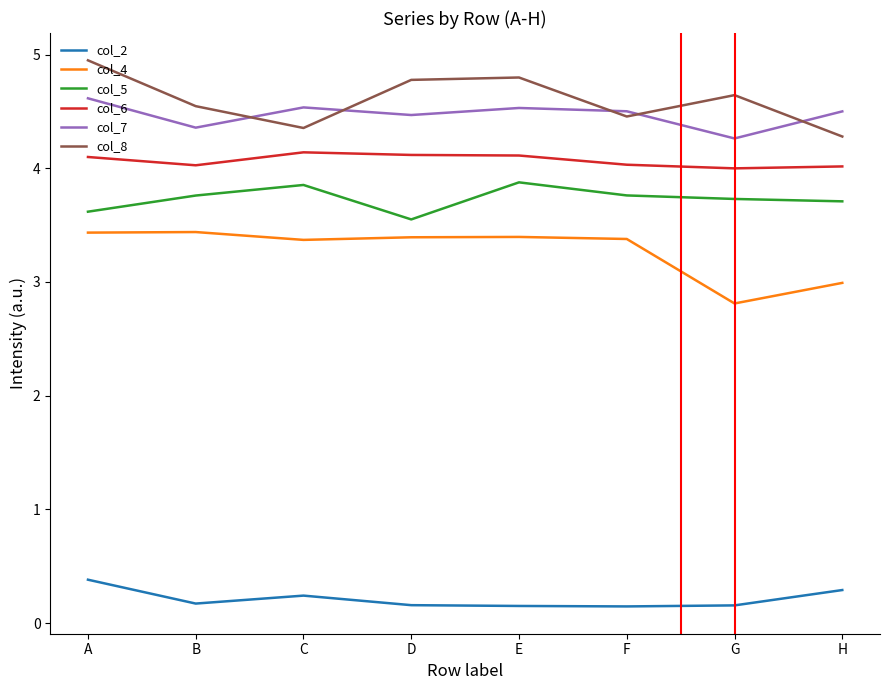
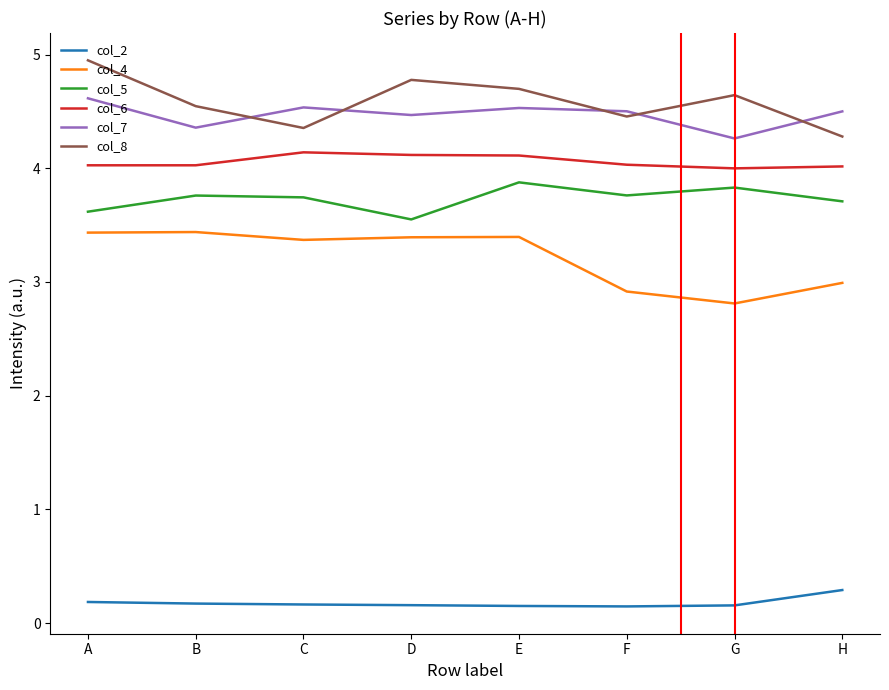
col_2, A: 0.38 -> 0.19
col_6, A: 4.10 -> 4.03
col_2, C: 0.24 -> 0.16
col_5, C: 3.85 -> 3.74
col_8, E: 4.80 -> 4.70
col_4, F: 3.38 -> 2.92
col_5, G: 3.73 -> 3.83
